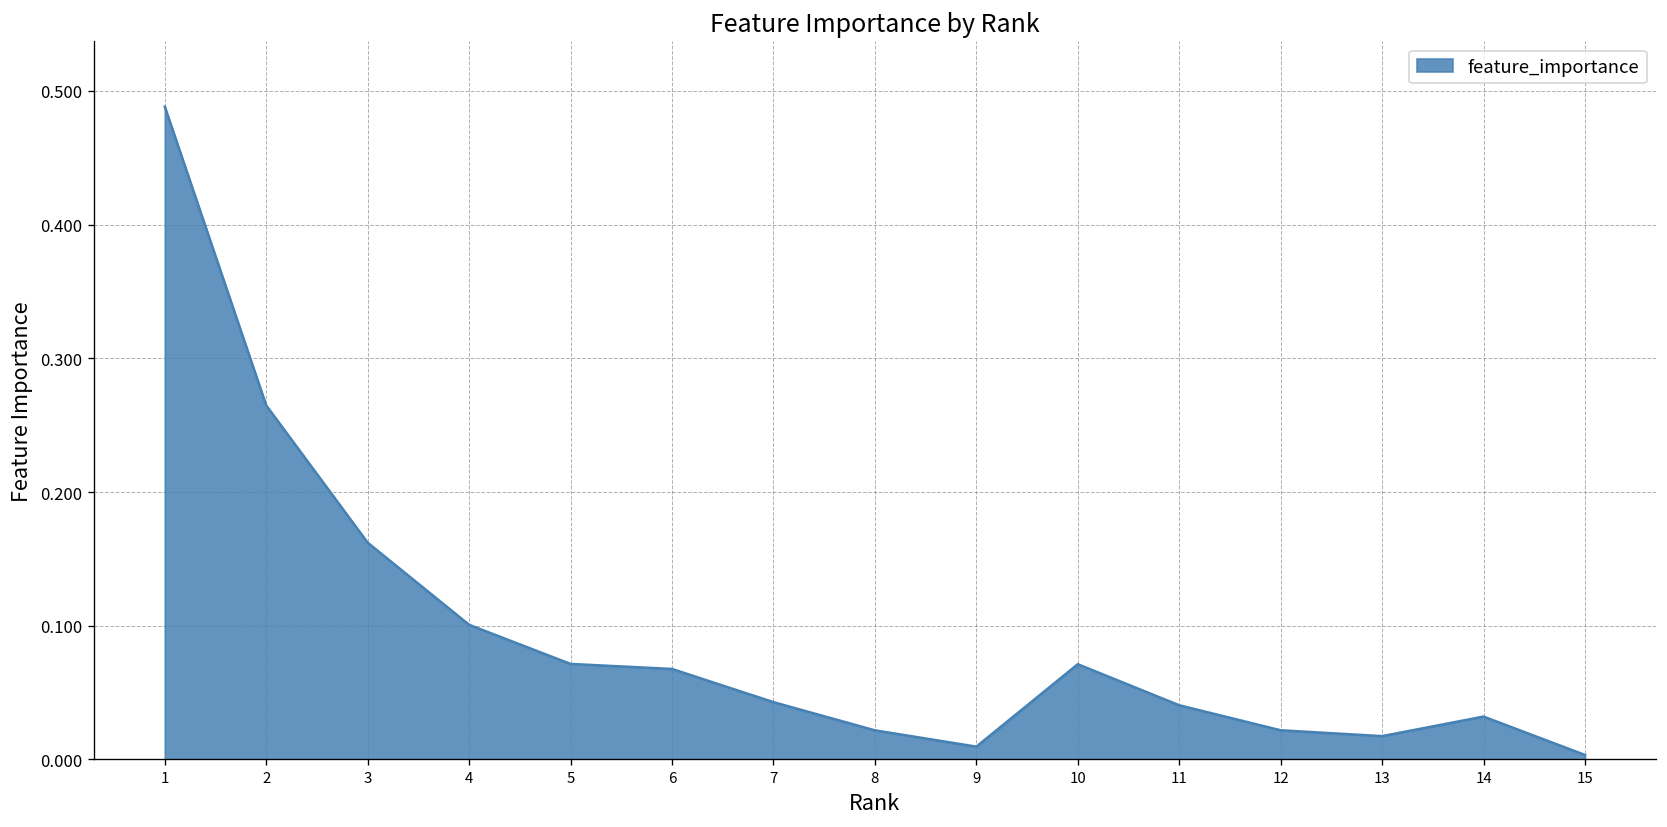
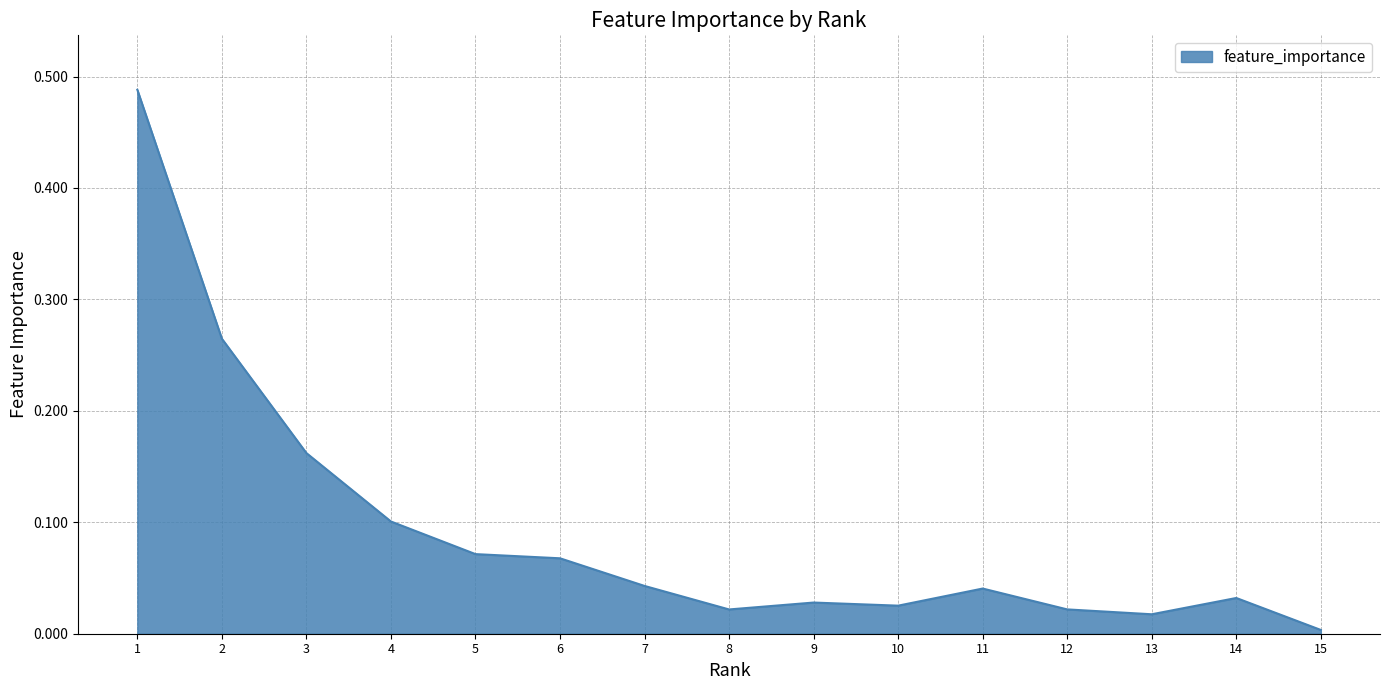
9: 0.010 -> 0.028
10: 0.071 -> 0.025
